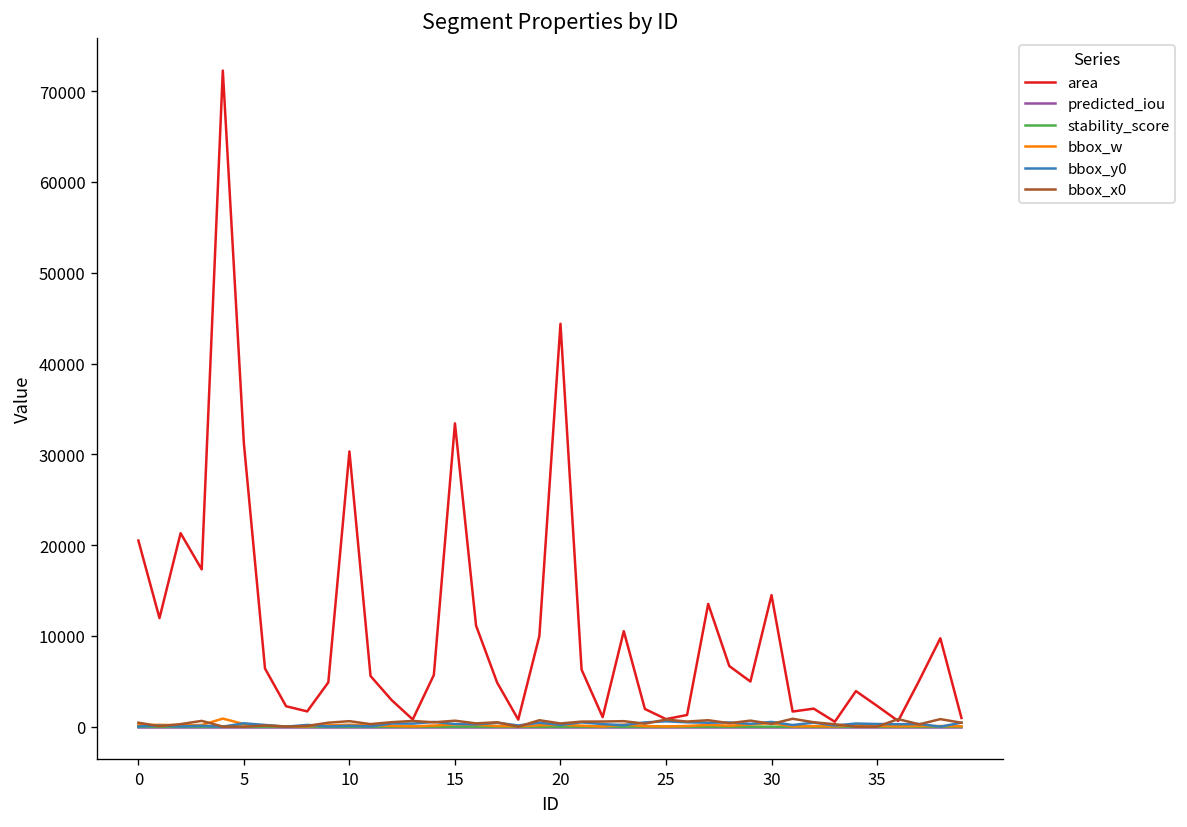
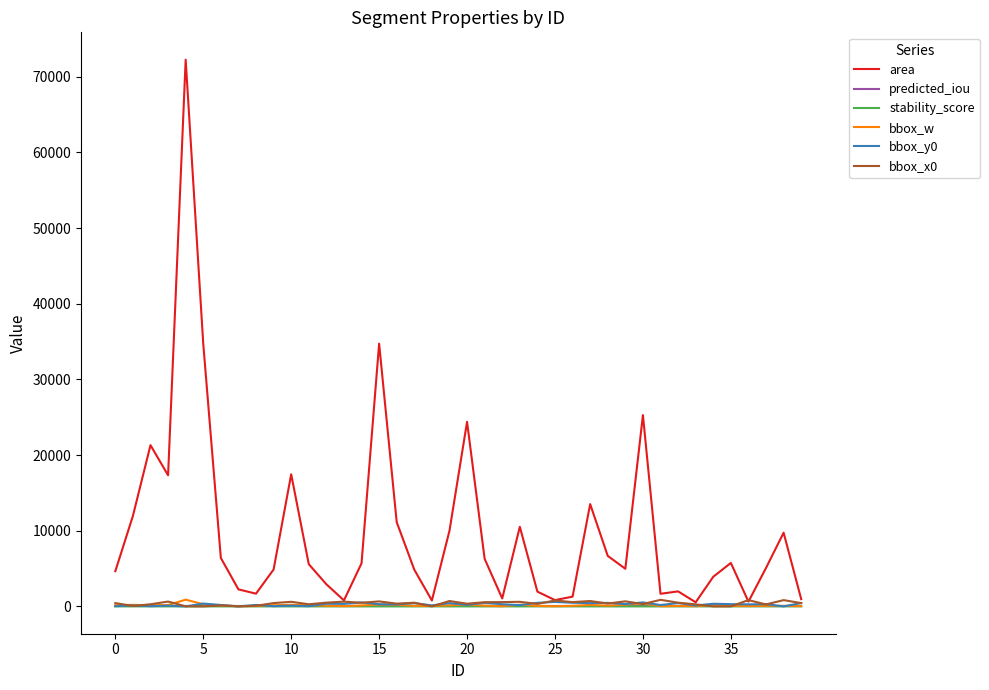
area, 0: 21000 -> 5000
area, 5: 31000 -> 35000
area, 10: 30000 -> 17000
area, 15: 33000 -> 35000
area, 20: 44000 -> 24000
area, 30: 14000 -> 25000
area, 35: 2000 -> 6000
